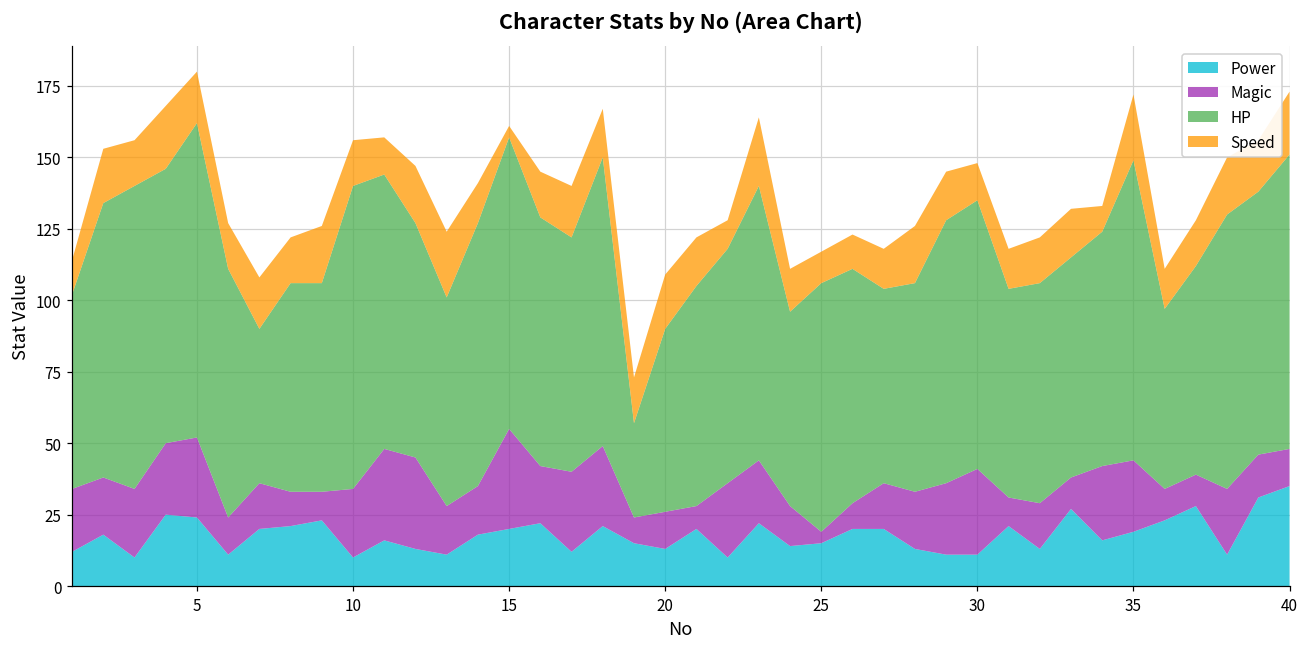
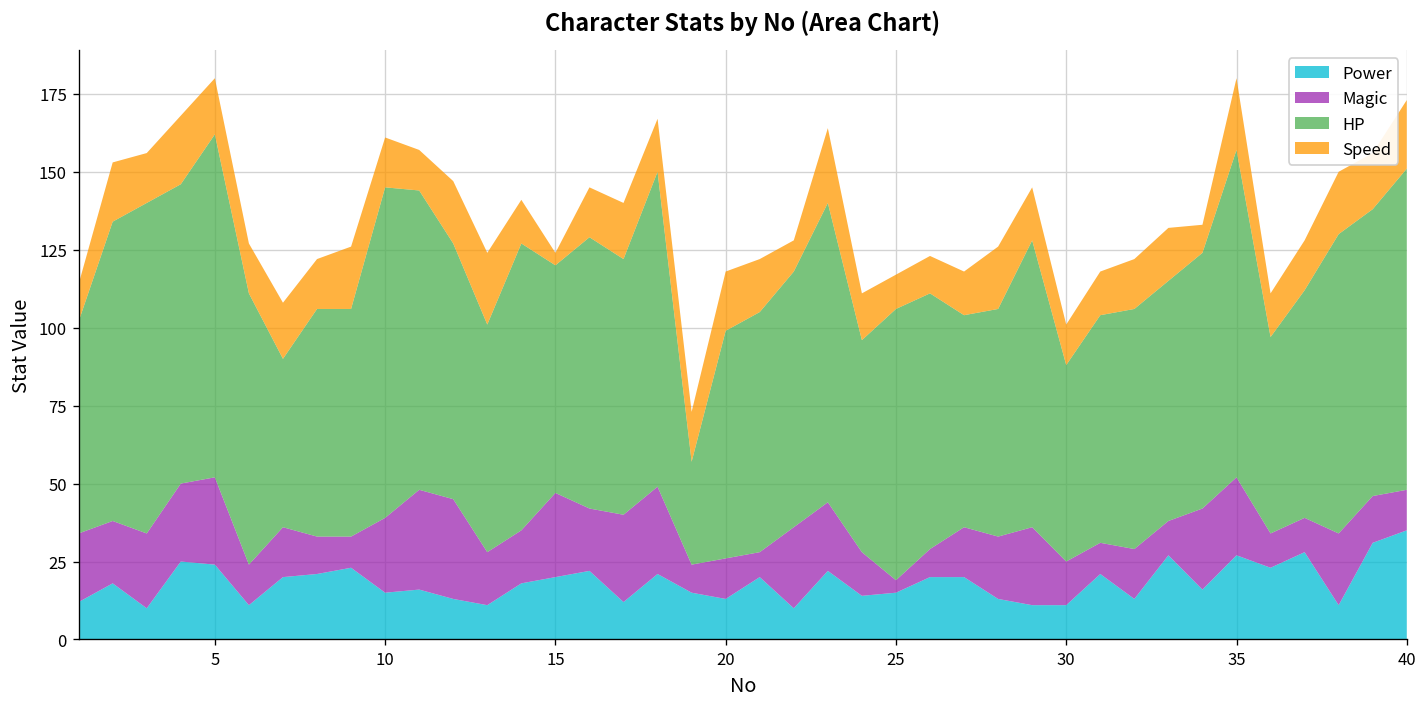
Power, 10: 10 -> 15
Magic, 15: 35 -> 27
HP, 15: 102 -> 73
HP, 20: 64 -> 73
Magic, 30: 30 -> 14
HP, 30: 94 -> 63
Power, 35: 19 -> 27
